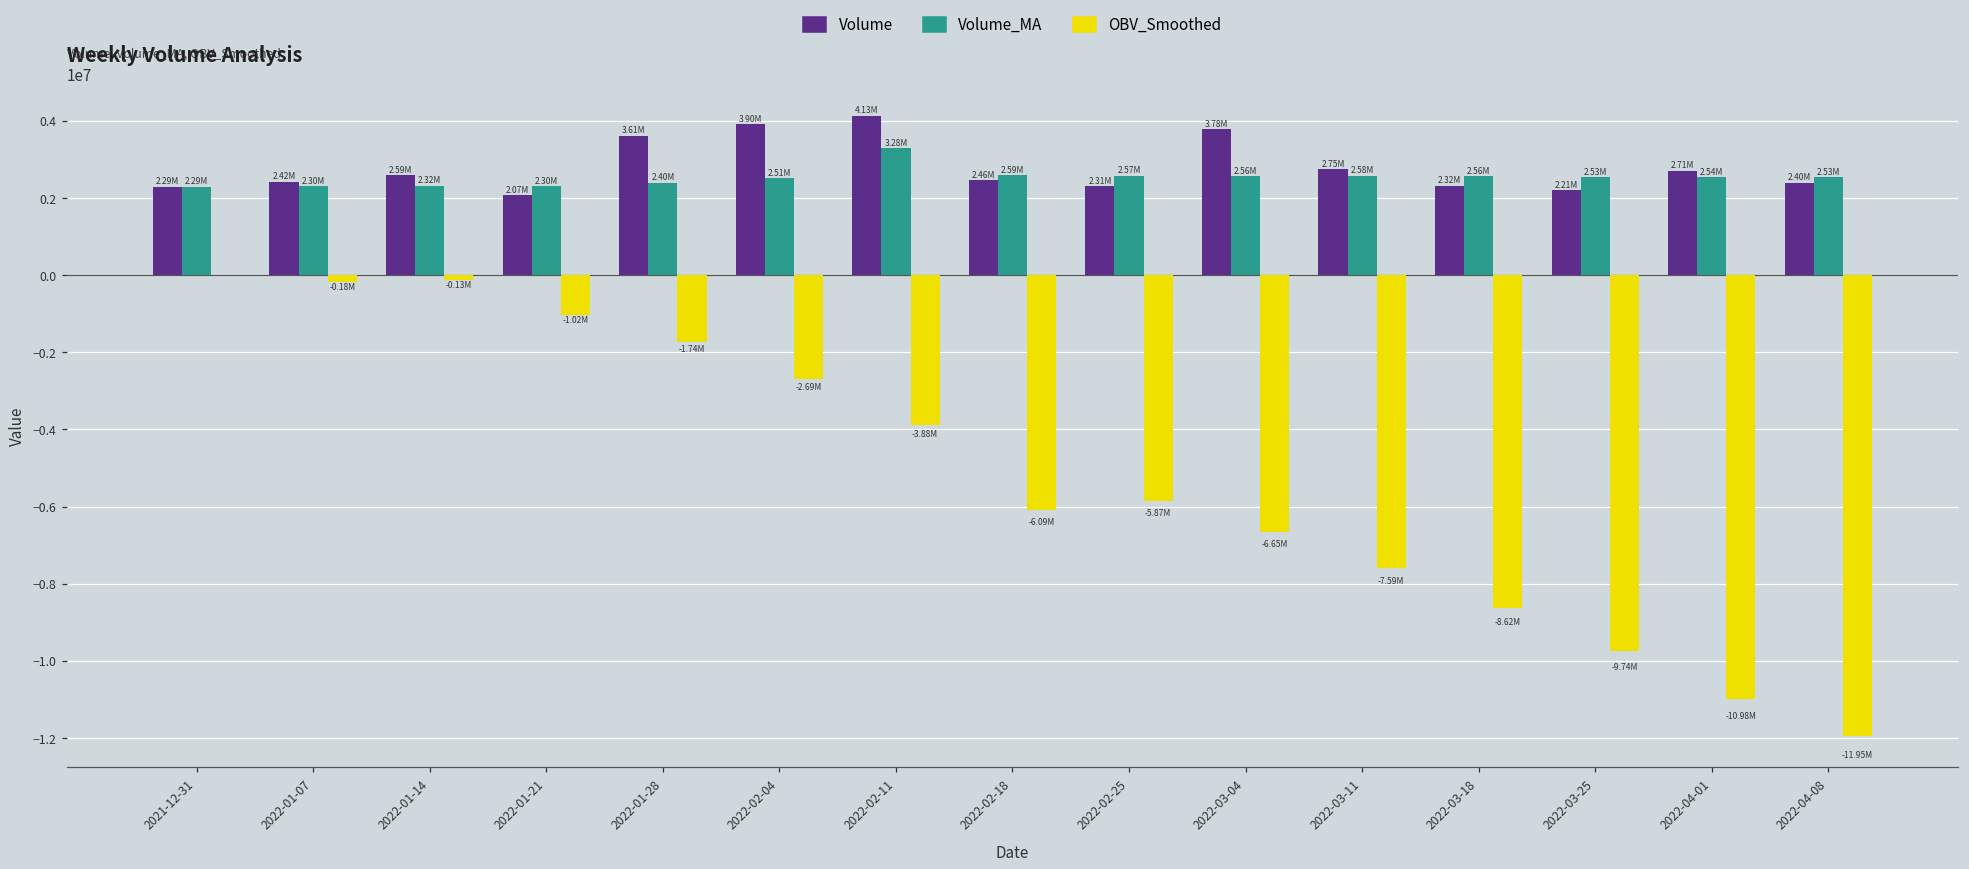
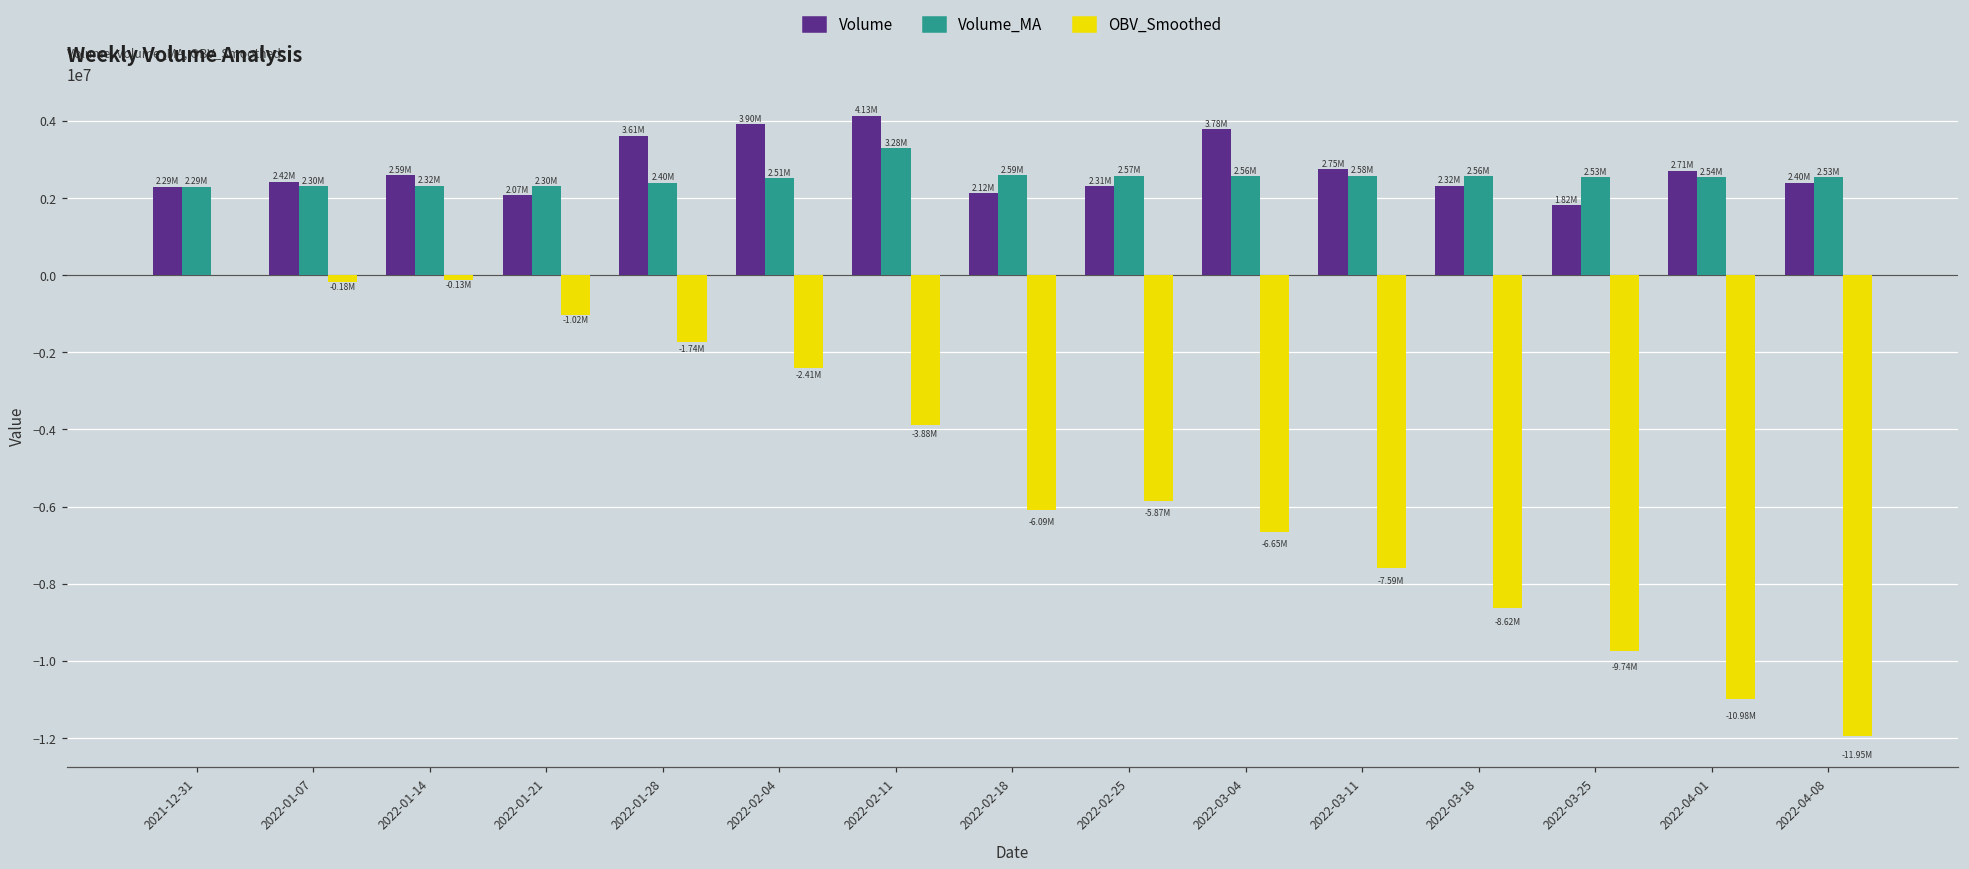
OBV_Smoothed, 2022-02-04: -2.69M -> -2.41M
Volume, 2022-02-18: 2.46M -> 2.12M
Volume, 2022-03-25: 2.21M -> 1.82M
